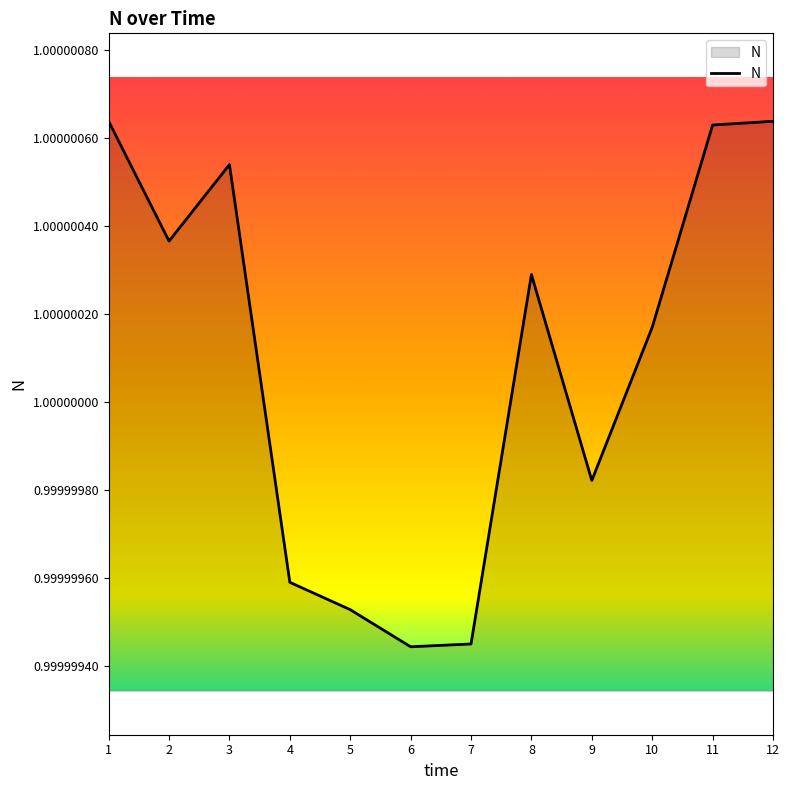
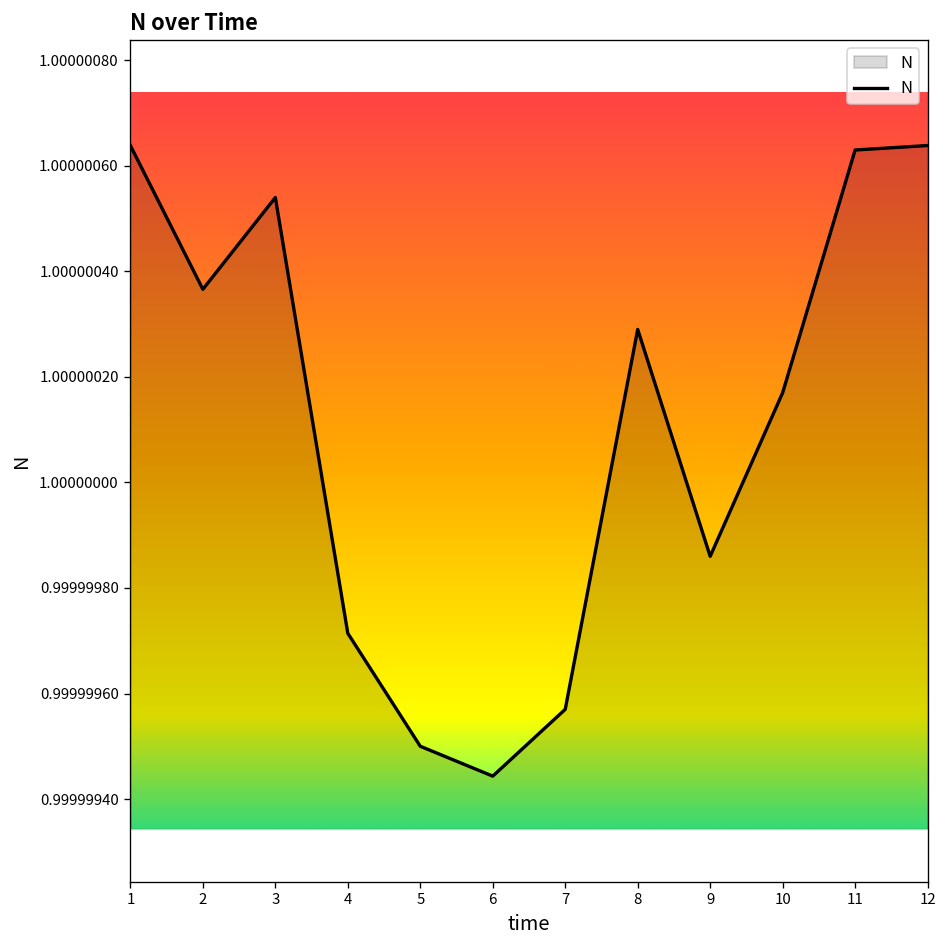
4: 0.99999959 -> 0.99999971
5: 0.99999953 -> 0.99999950
7: 0.99999945 -> 0.99999957
9: 0.99999982 -> 0.99999986
